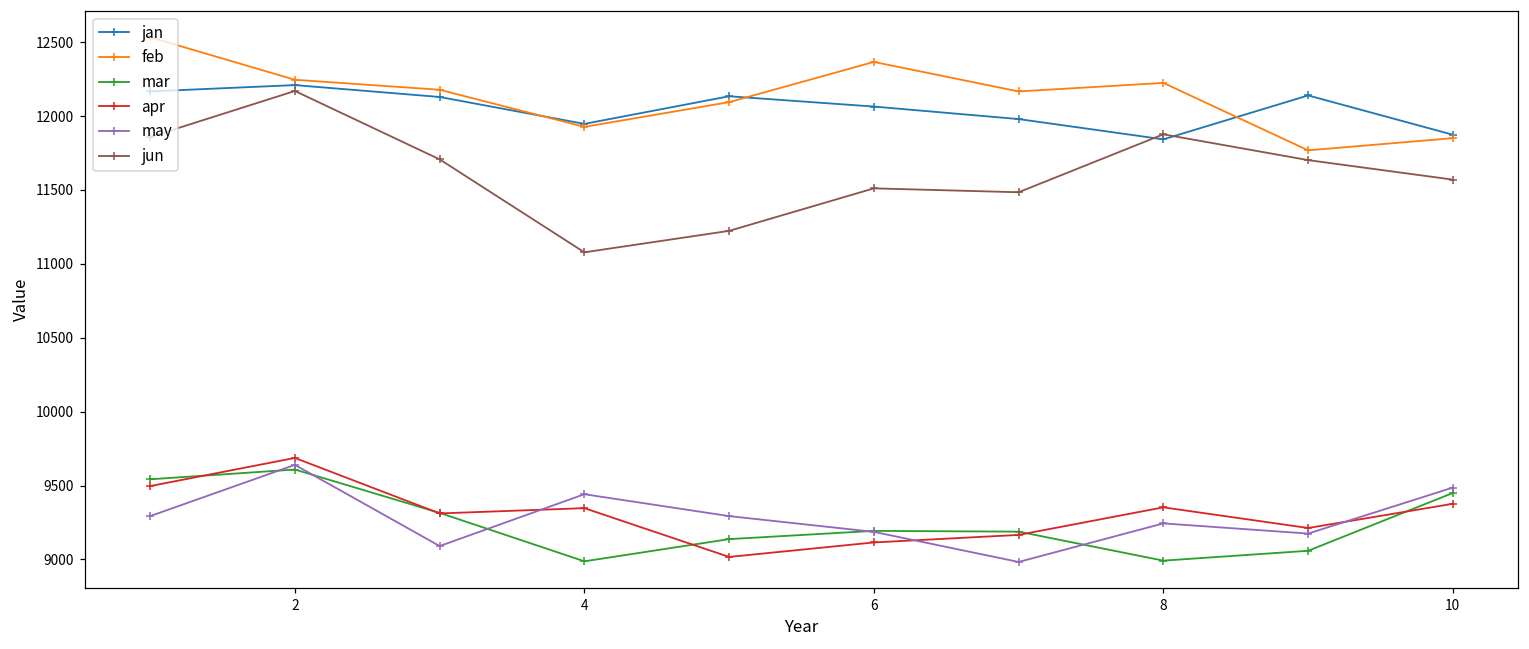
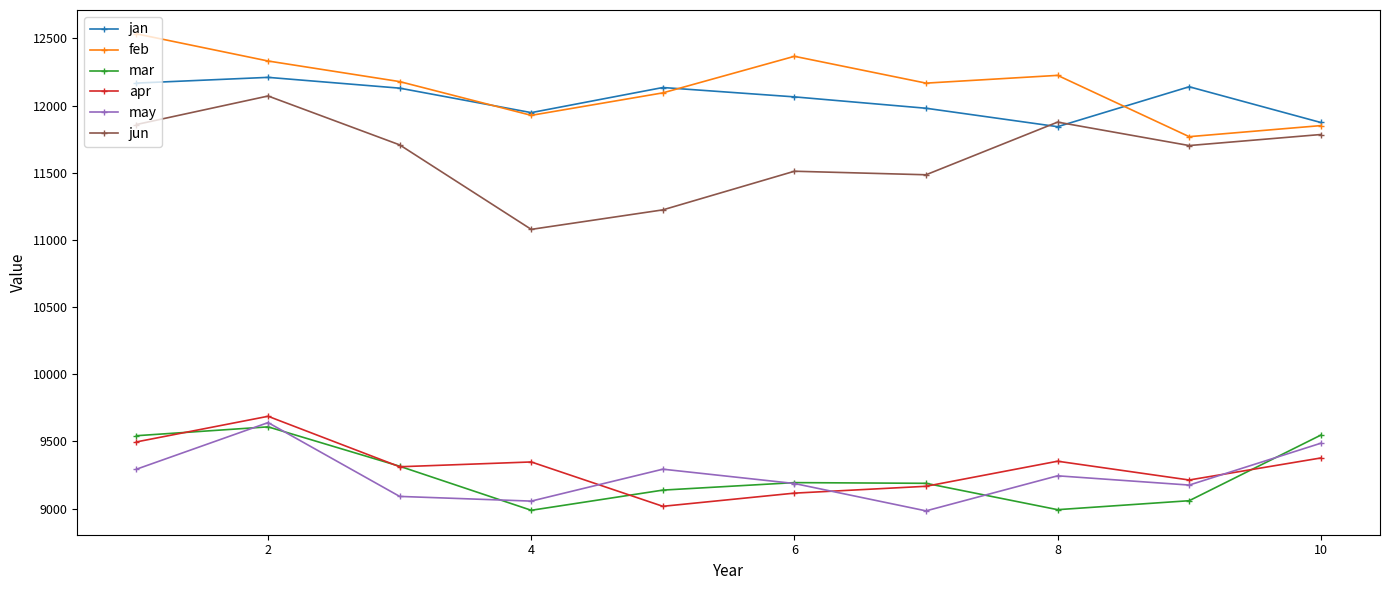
feb, 2: 12250 -> 12330
jun, 2: 12170 -> 12070
may, 4: 9440 -> 9060
mar, 10: 9450 -> 9550
jun, 10: 11570 -> 11780
